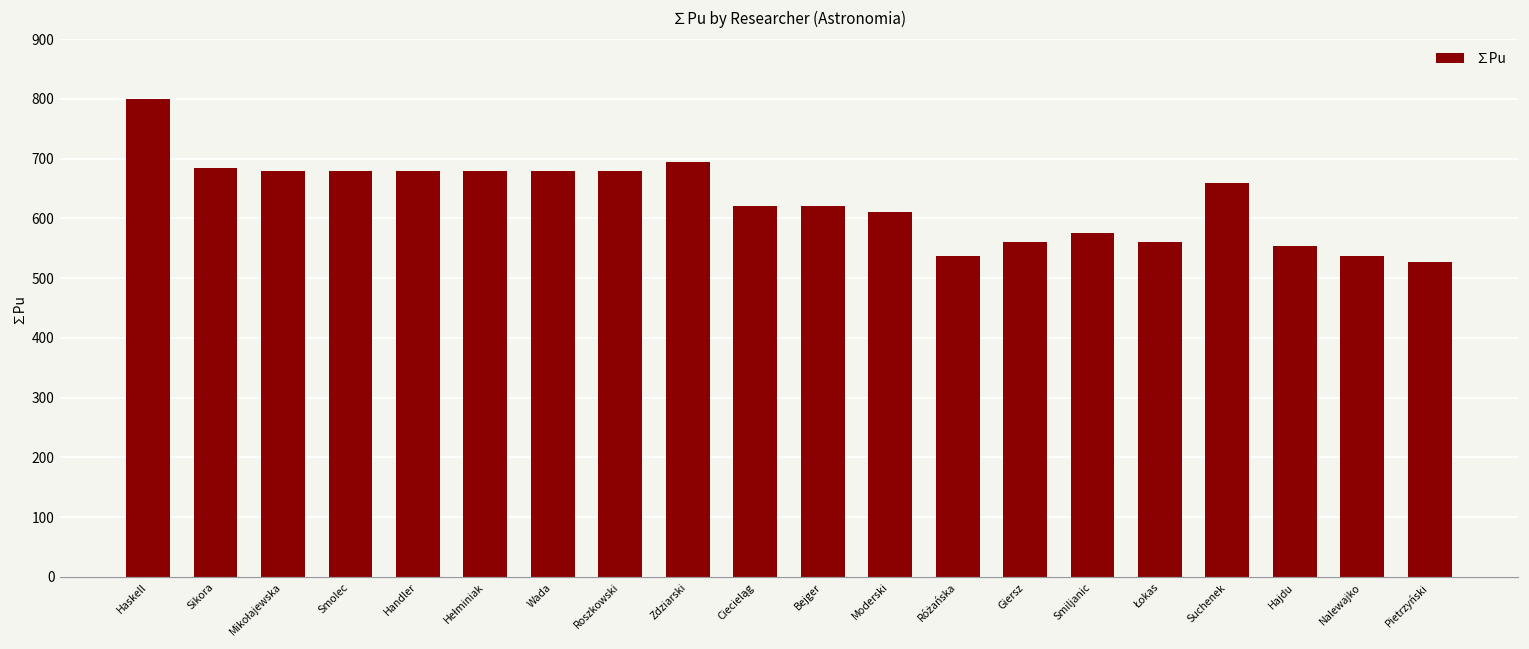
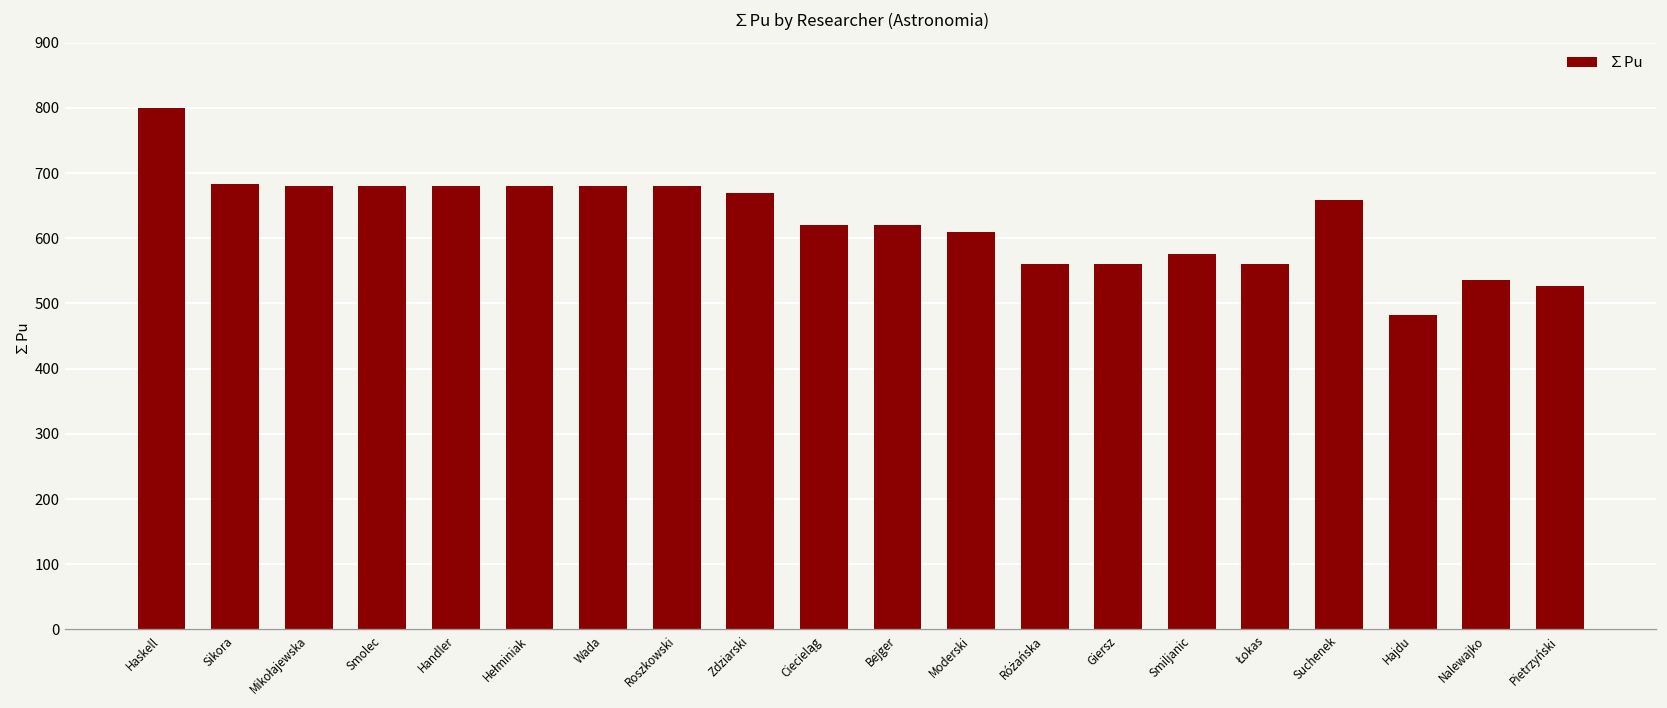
Zdziarski: 700 -> 670
Różańska: 540 -> 560
Hajdu: 550 -> 480
